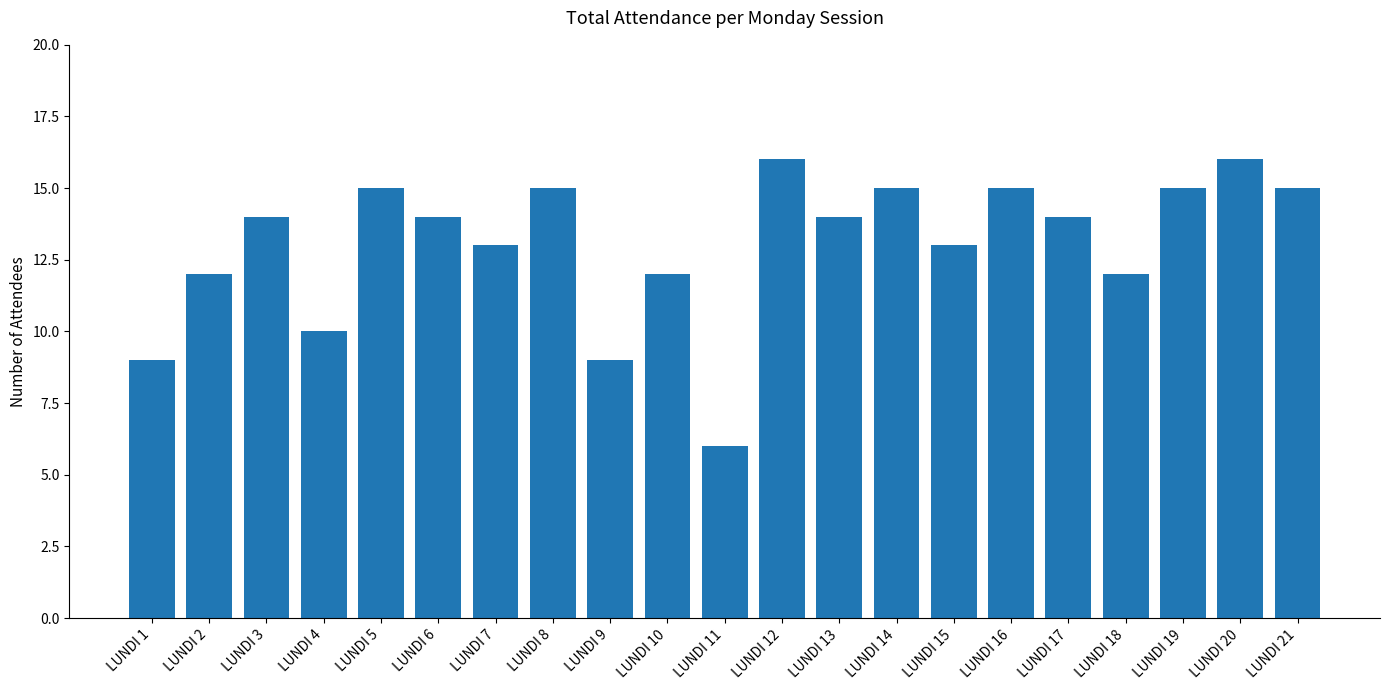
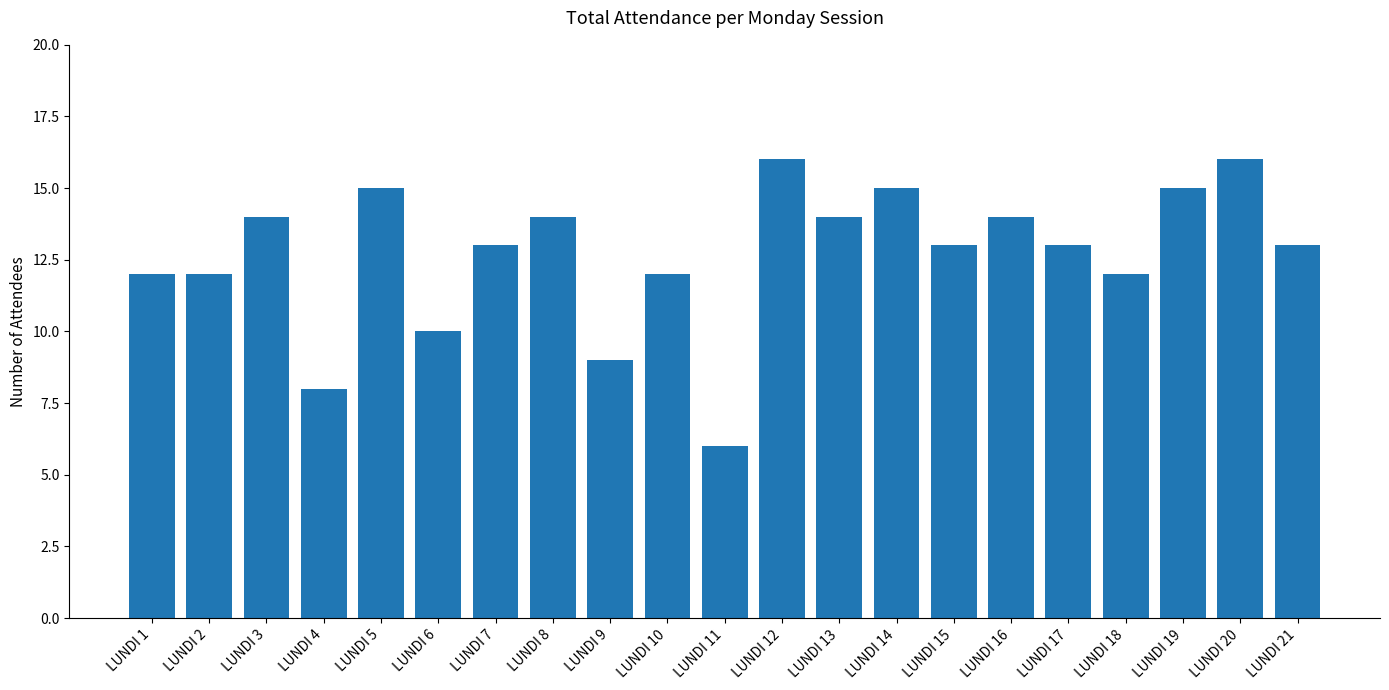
LUNDI 1: 9 -> 12
LUNDI 4: 10 -> 8
LUNDI 6: 14 -> 10
LUNDI 8: 15 -> 14
LUNDI 16: 15 -> 14
LUNDI 17: 14 -> 13
LUNDI 21: 15 -> 13
